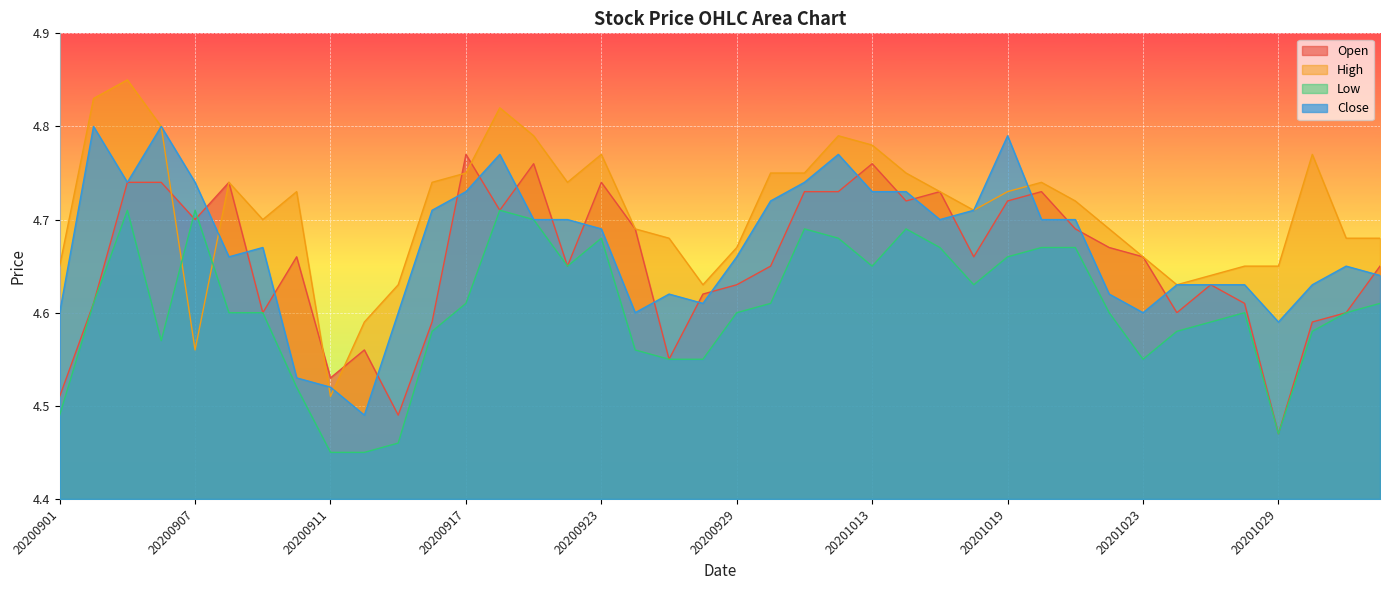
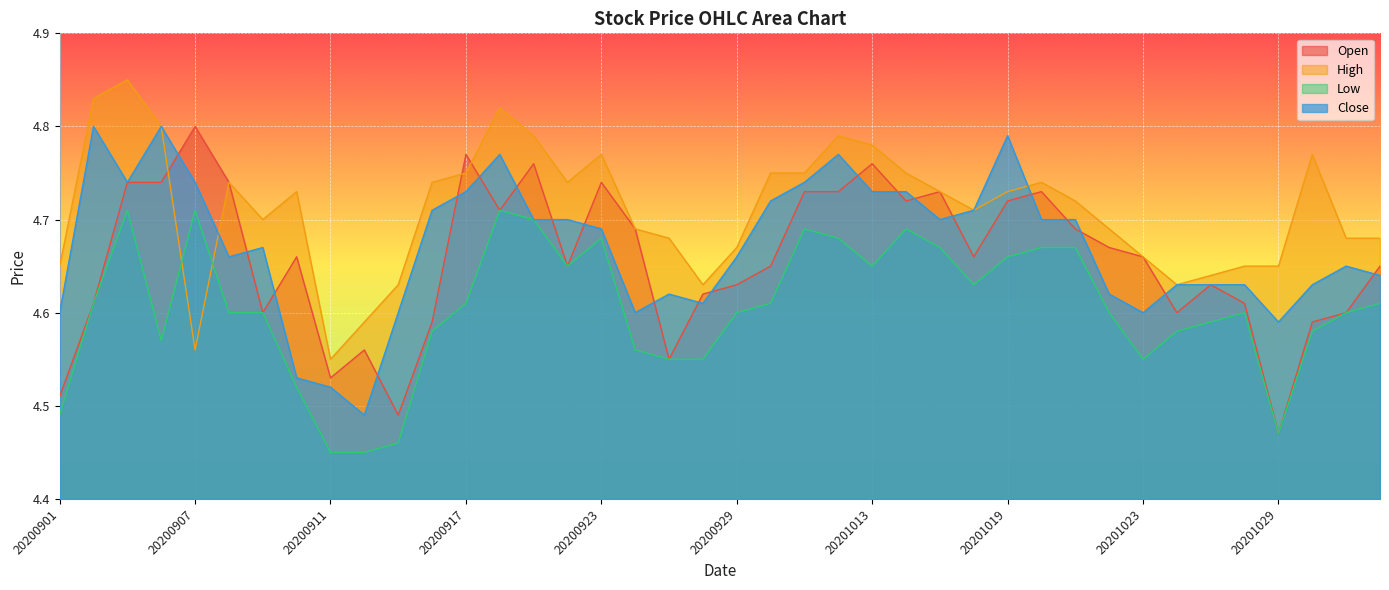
Open, 20200907: 4.7 -> 4.8
High, 20200911: 4.51 -> 4.55
